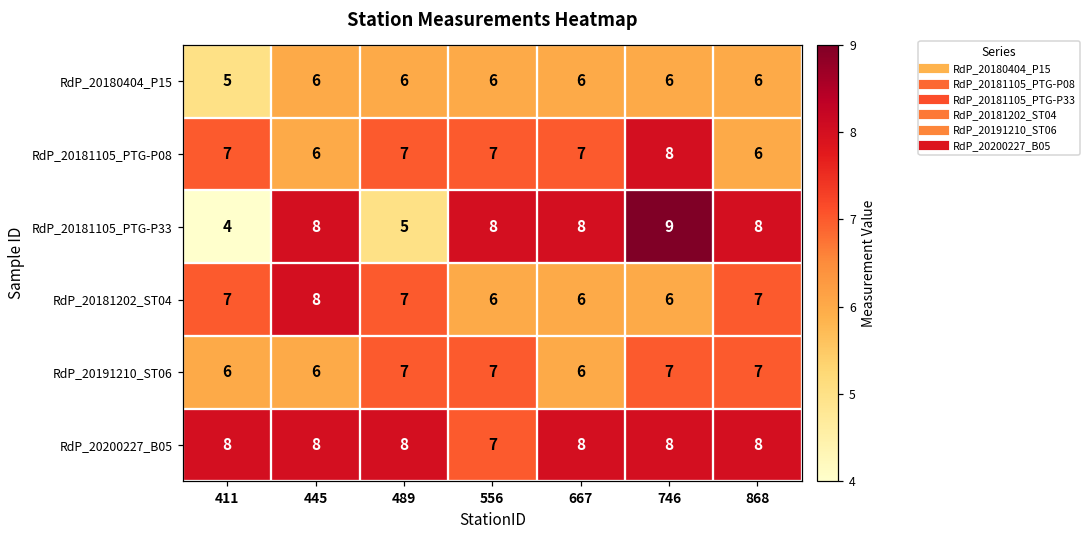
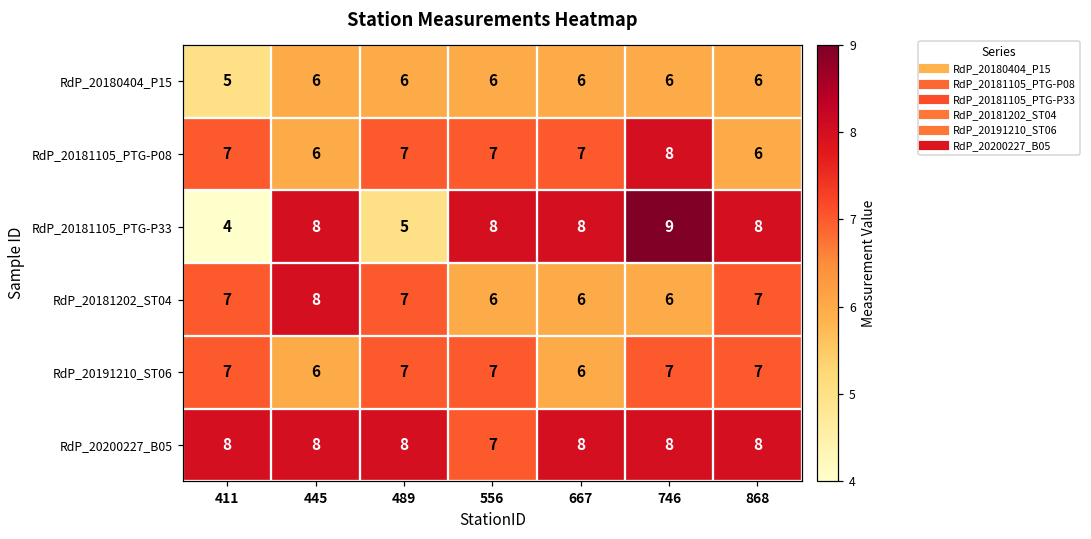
RdP_20191210_ST06, 411: 6 -> 7
